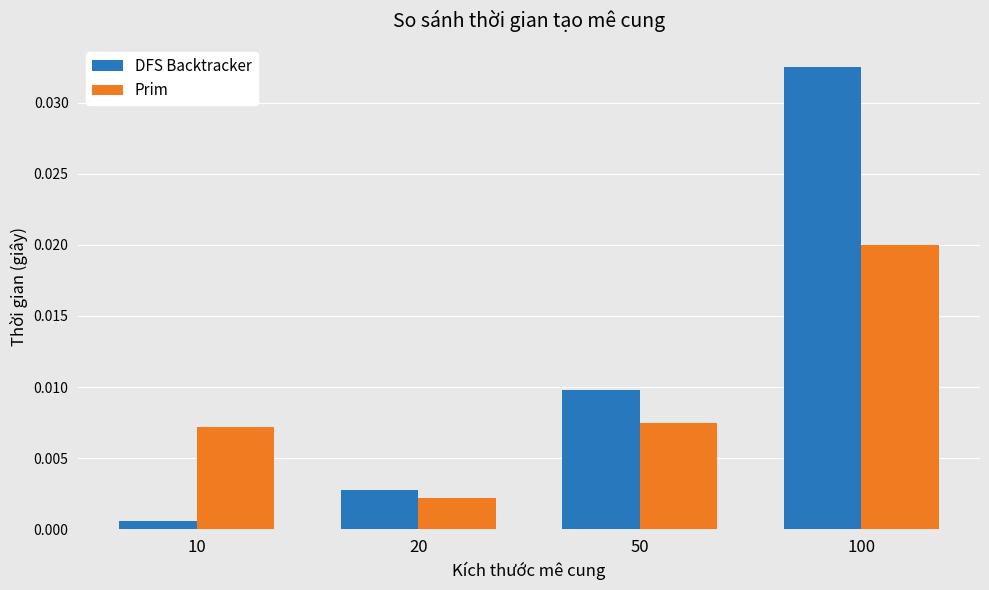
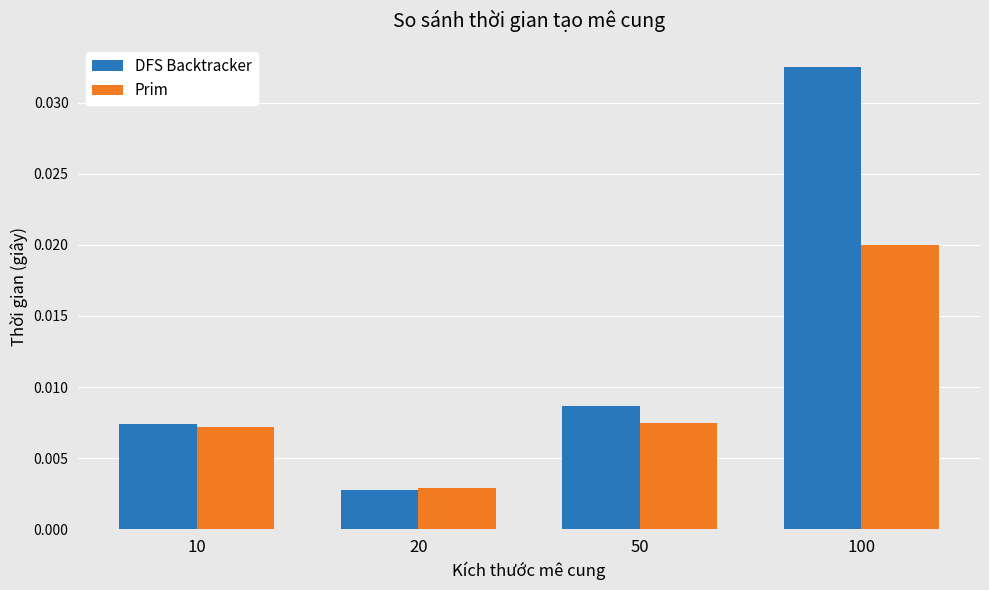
DFS Backtracker, 10: 0.0006 -> 0.0074
Prim, 20: 0.0022 -> 0.0029
DFS Backtracker, 50: 0.0098 -> 0.0087
